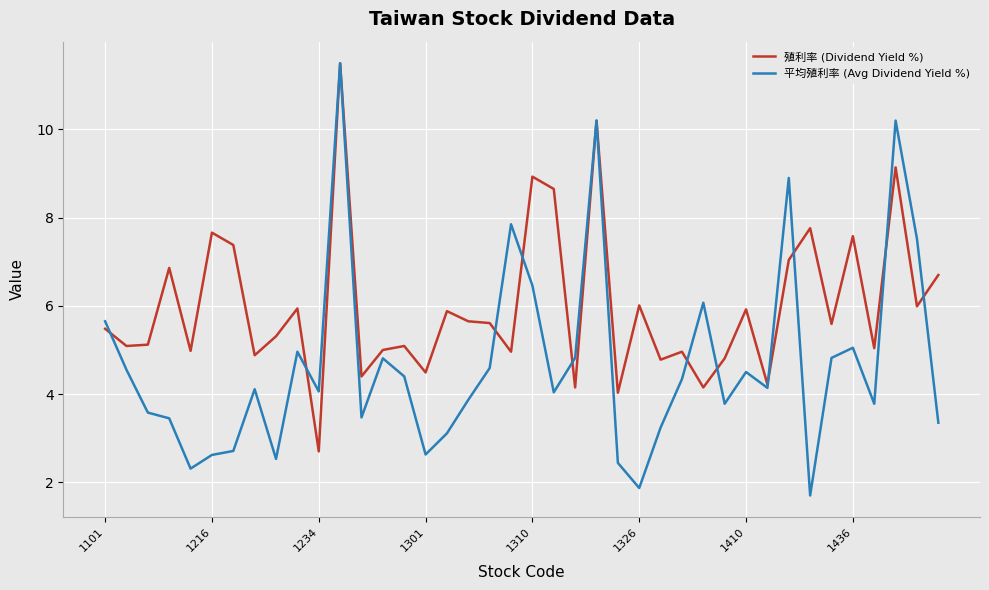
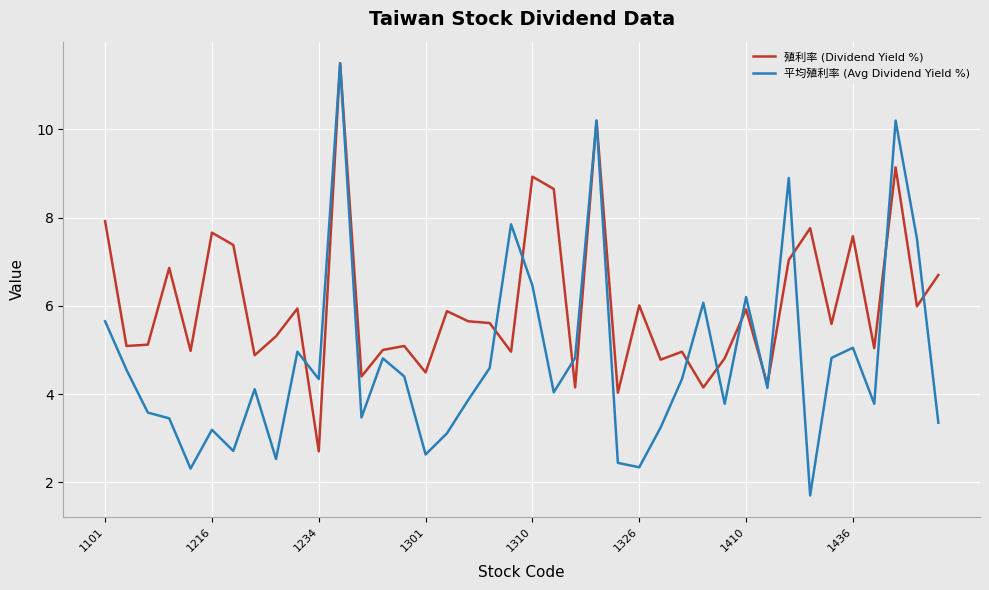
殖利率 (Dividend Yield %), 1101: 5.5 -> 7.9
平均殖利率 (Avg Dividend Yield %), 1216: 2.6 -> 3.2
平均殖利率 (Avg Dividend Yield %), 1234: 4.1 -> 4.3
平均殖利率 (Avg Dividend Yield %), 1326: 1.9 -> 2.3
平均殖利率 (Avg Dividend Yield %), 1410: 4.5 -> 6.2
